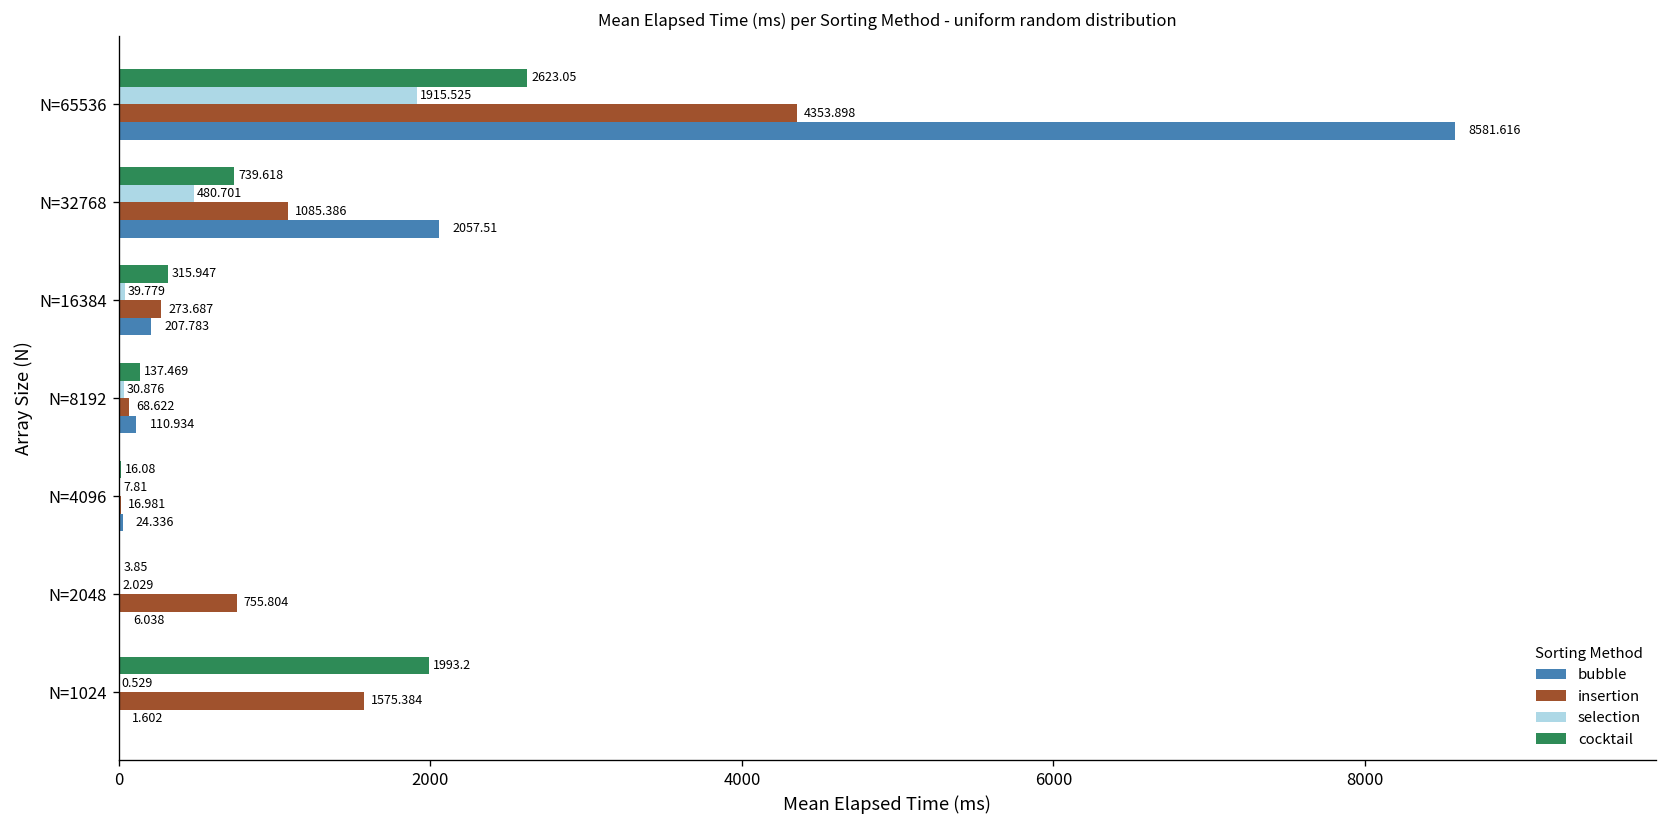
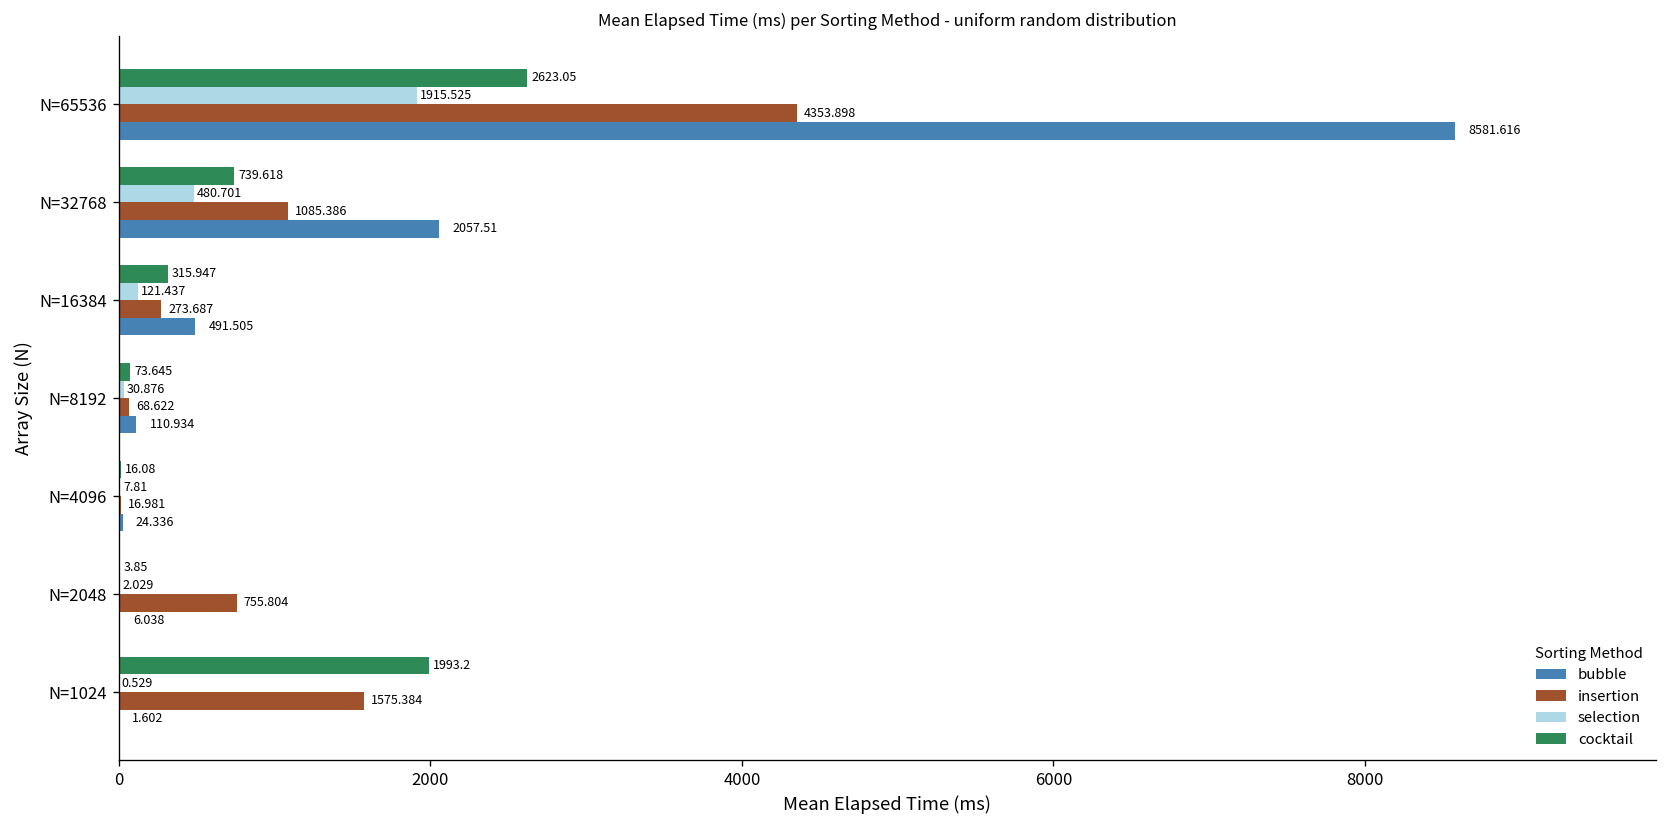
selection, N=16384: 39.779 -> 121.437
bubble, N=16384: 207.783 -> 491.505
cocktail, N=8192: 137.469 -> 73.645
